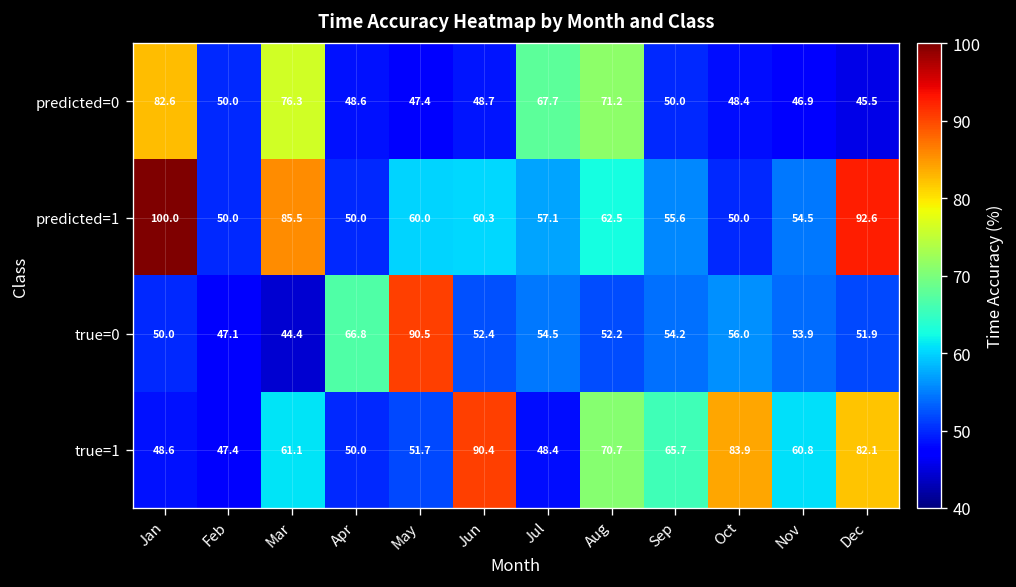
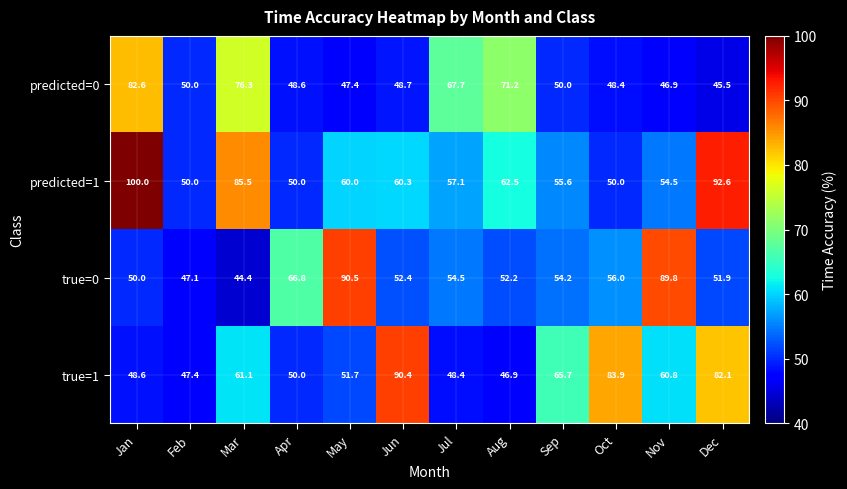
true=0, Nov: 53.9 -> 89.8
true=1, Aug: 70.7 -> 46.9
